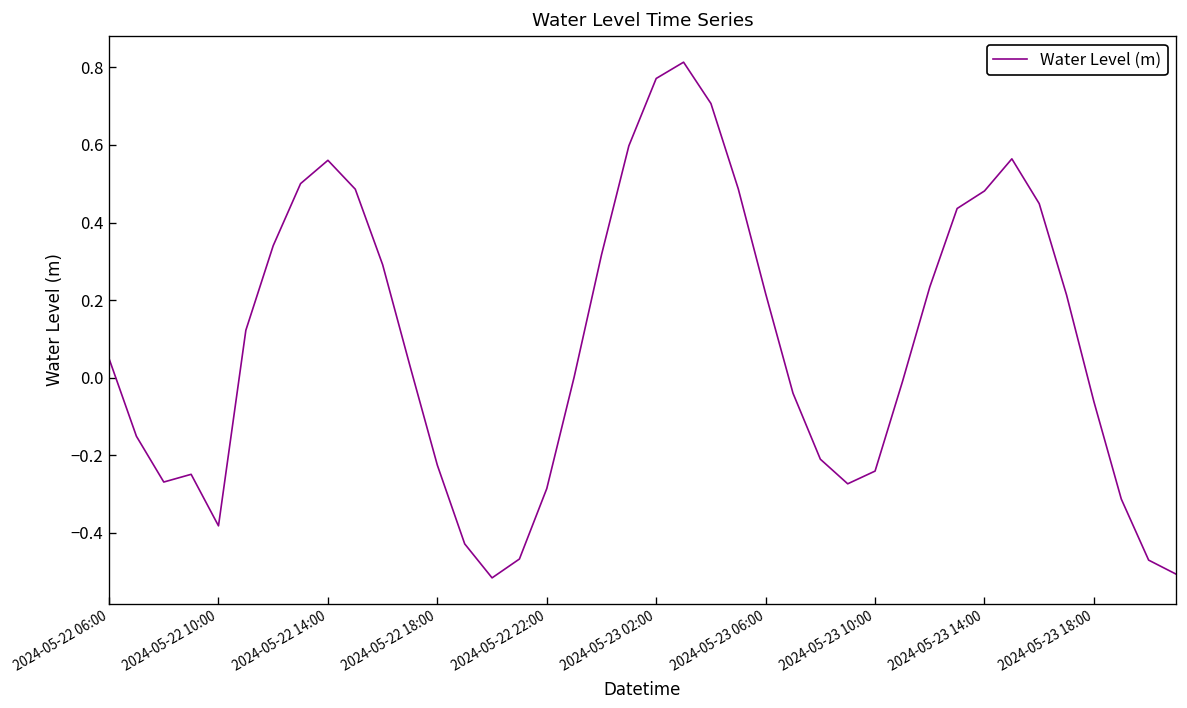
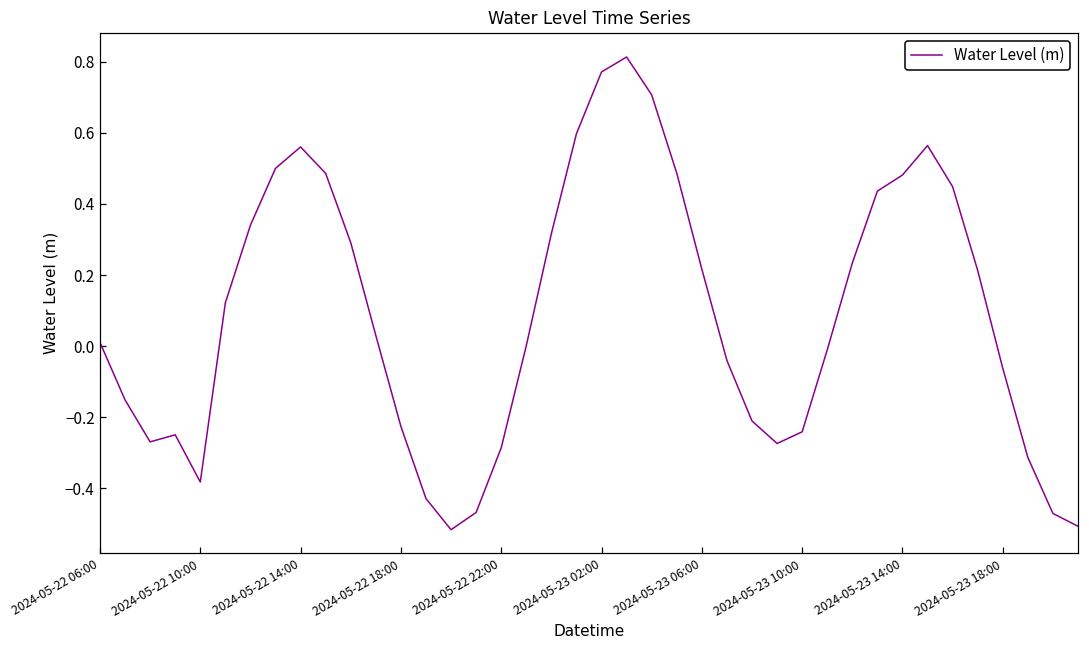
2024-05-22 06:00: 0.05 -> 0.01
